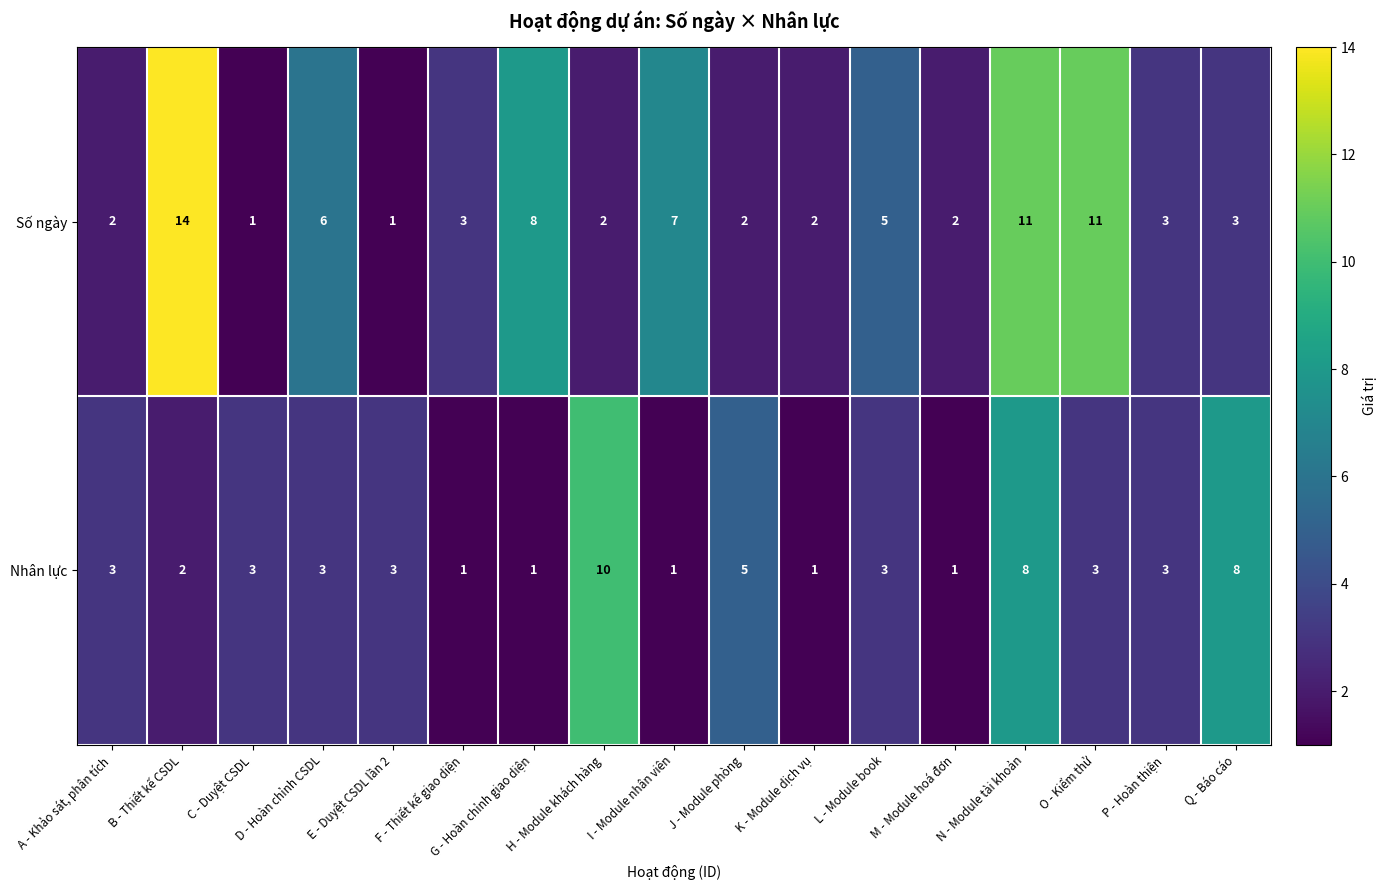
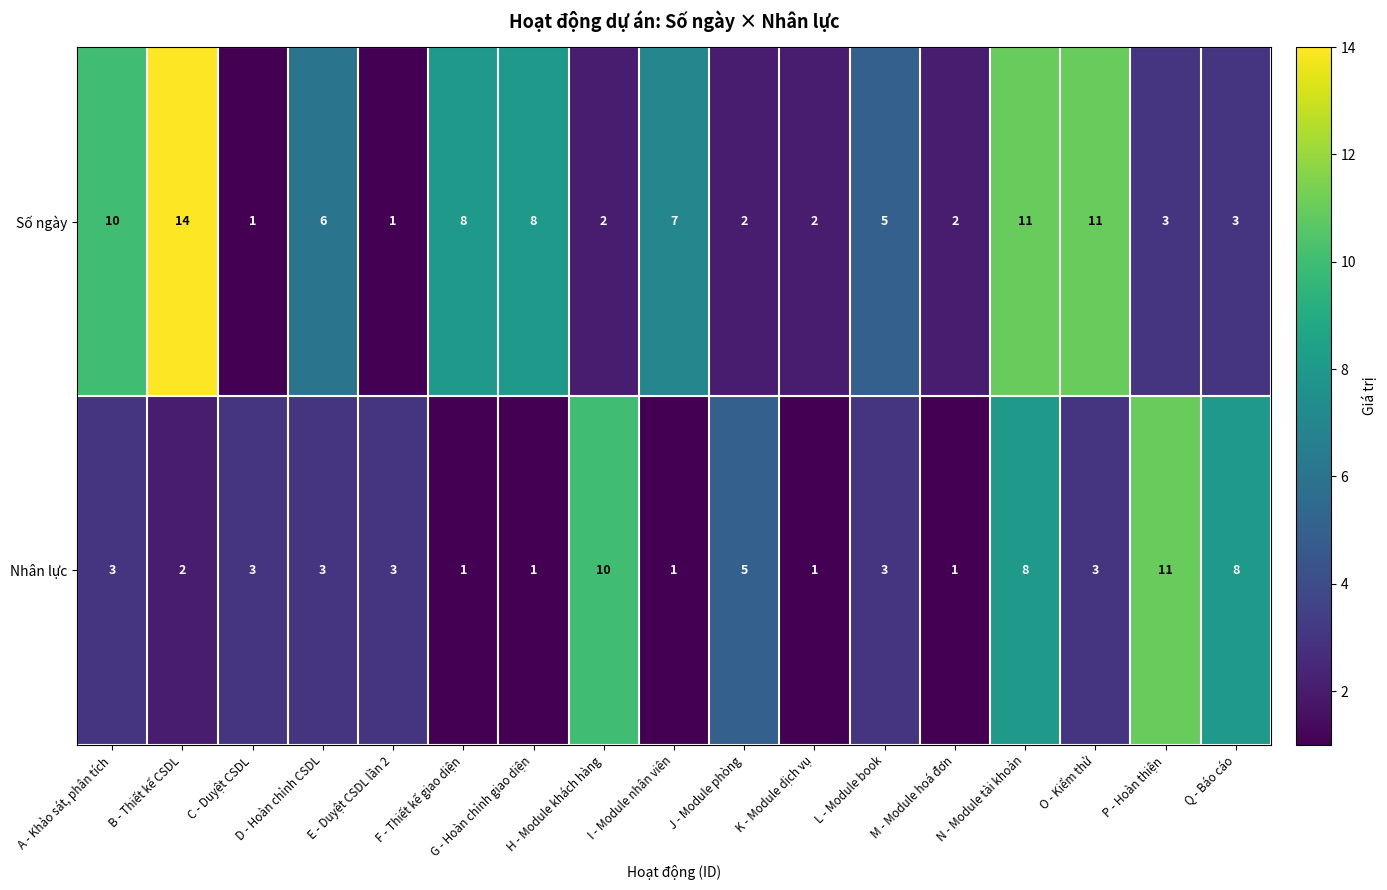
Số ngày, A - Khảo sát, phân tích: 2 -> 10
Số ngày, F - Thiết kế giao diện: 3 -> 8
Nhân lực, P - Hoàn thiện: 3 -> 11
